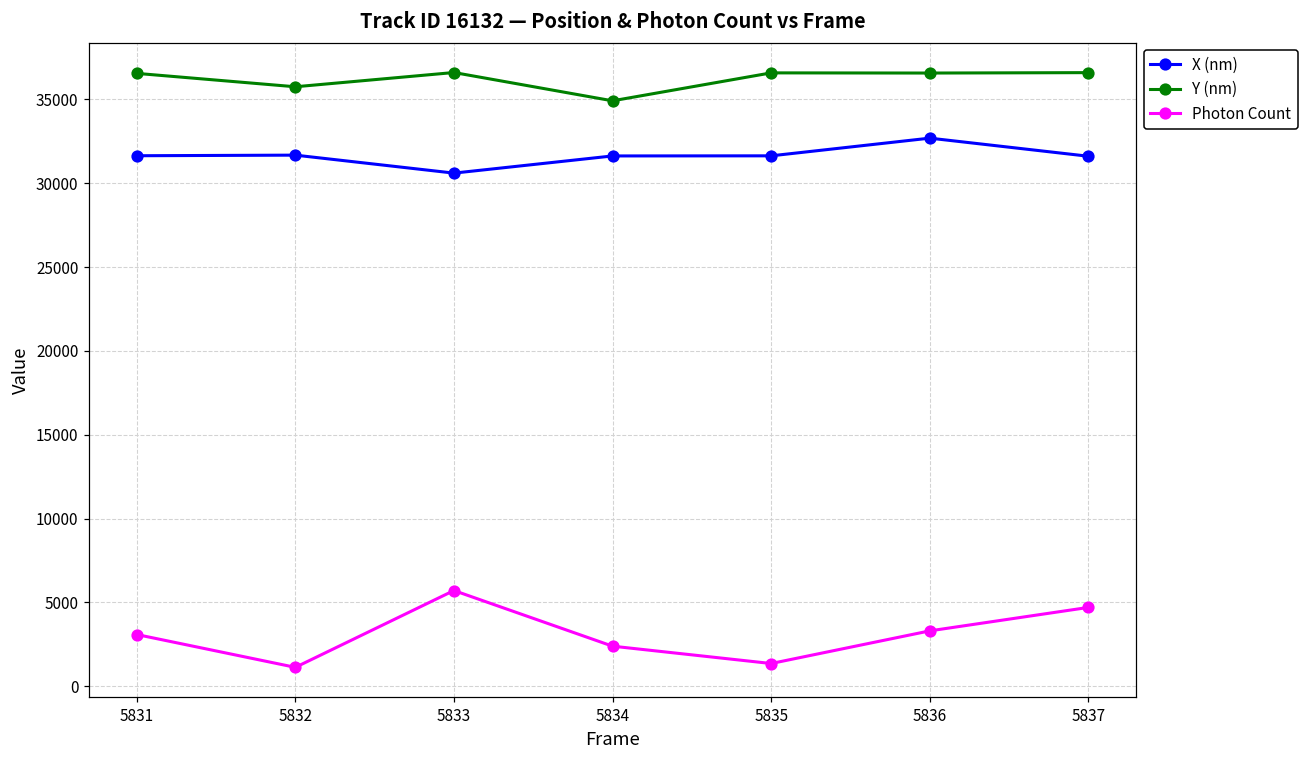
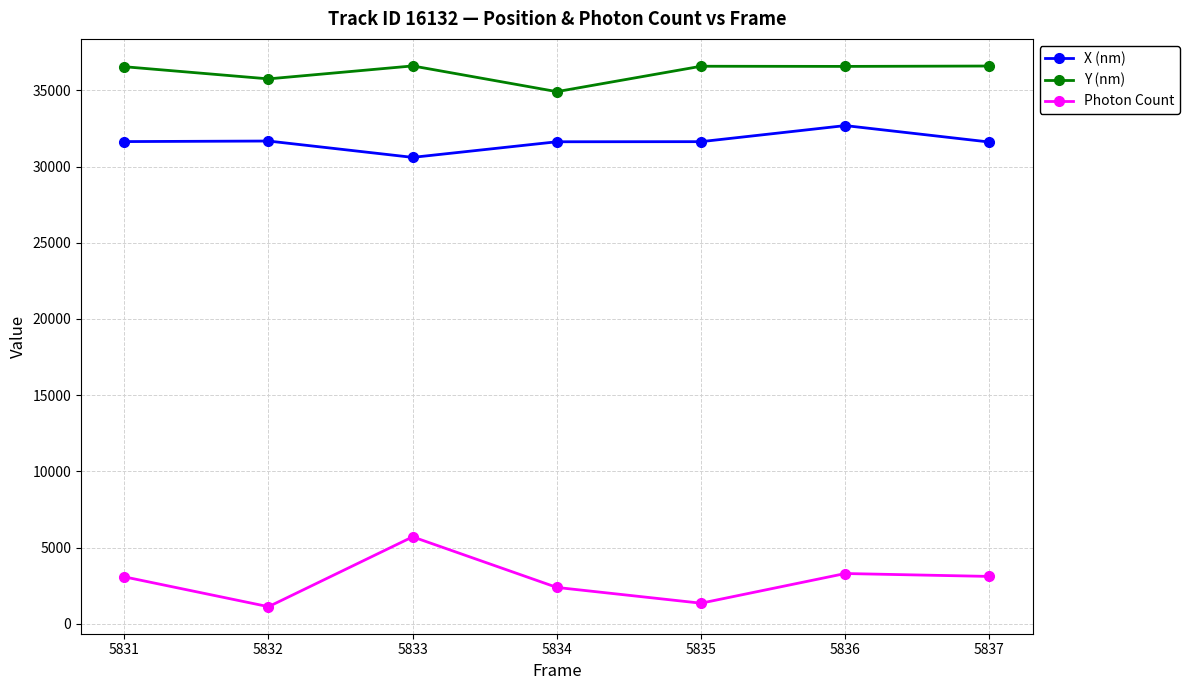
Photon Count, 5837: 4700 -> 3100
